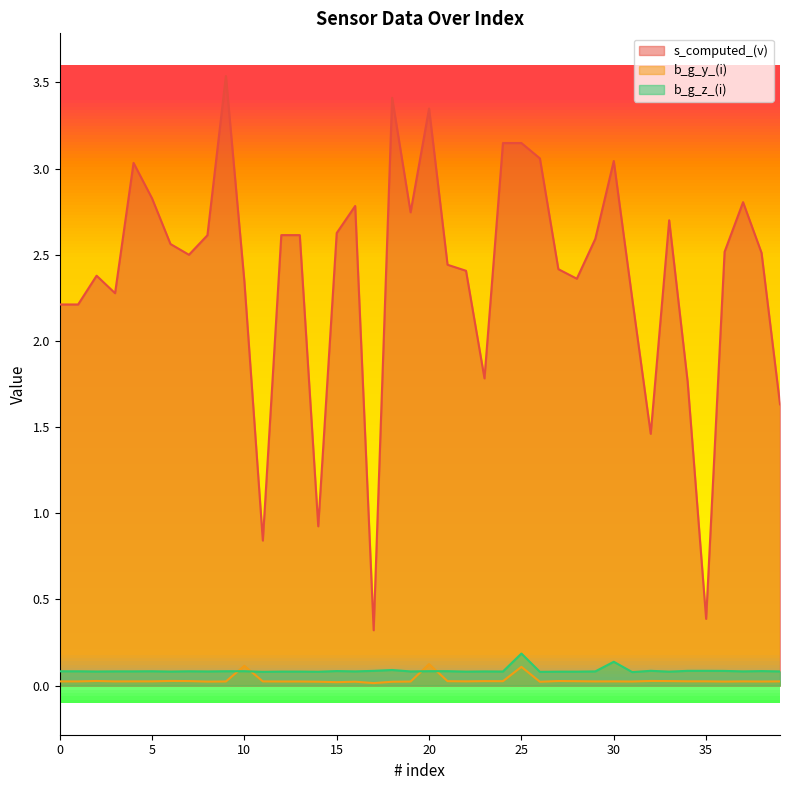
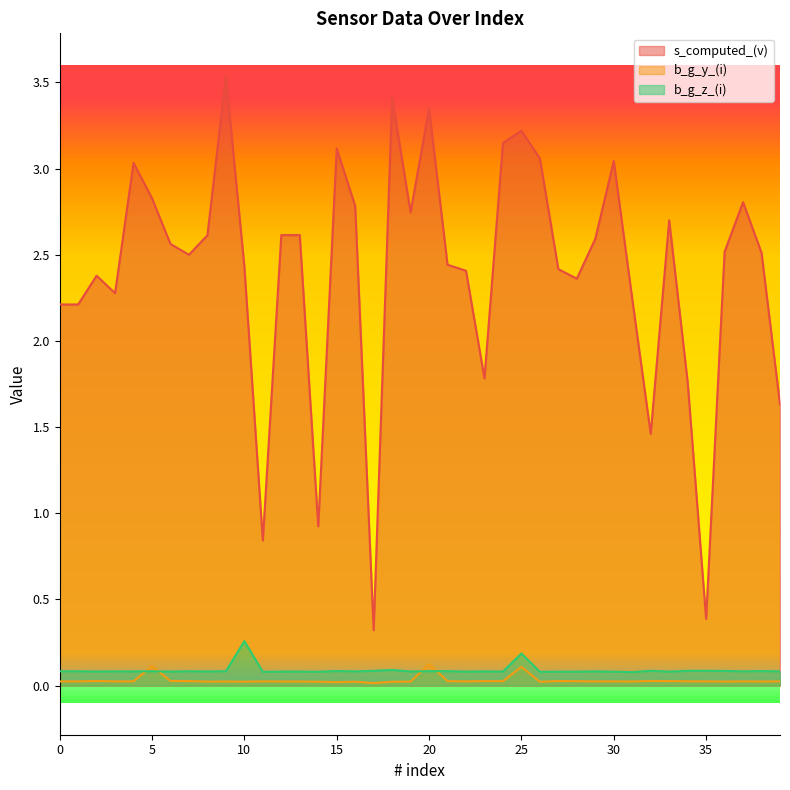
b_g_y_(i), 5: 0.02 -> 0.11
s_computed_(v), 10: 2.35 -> 2.43
b_g_y_(i), 10: 0.11 -> 0.02
b_g_z_(i), 10: 0.08 -> 0.26
s_computed_(v), 15: 2.63 -> 3.12
s_computed_(v), 25: 3.15 -> 3.22
b_g_z_(i), 30: 0.14 -> 0.08
